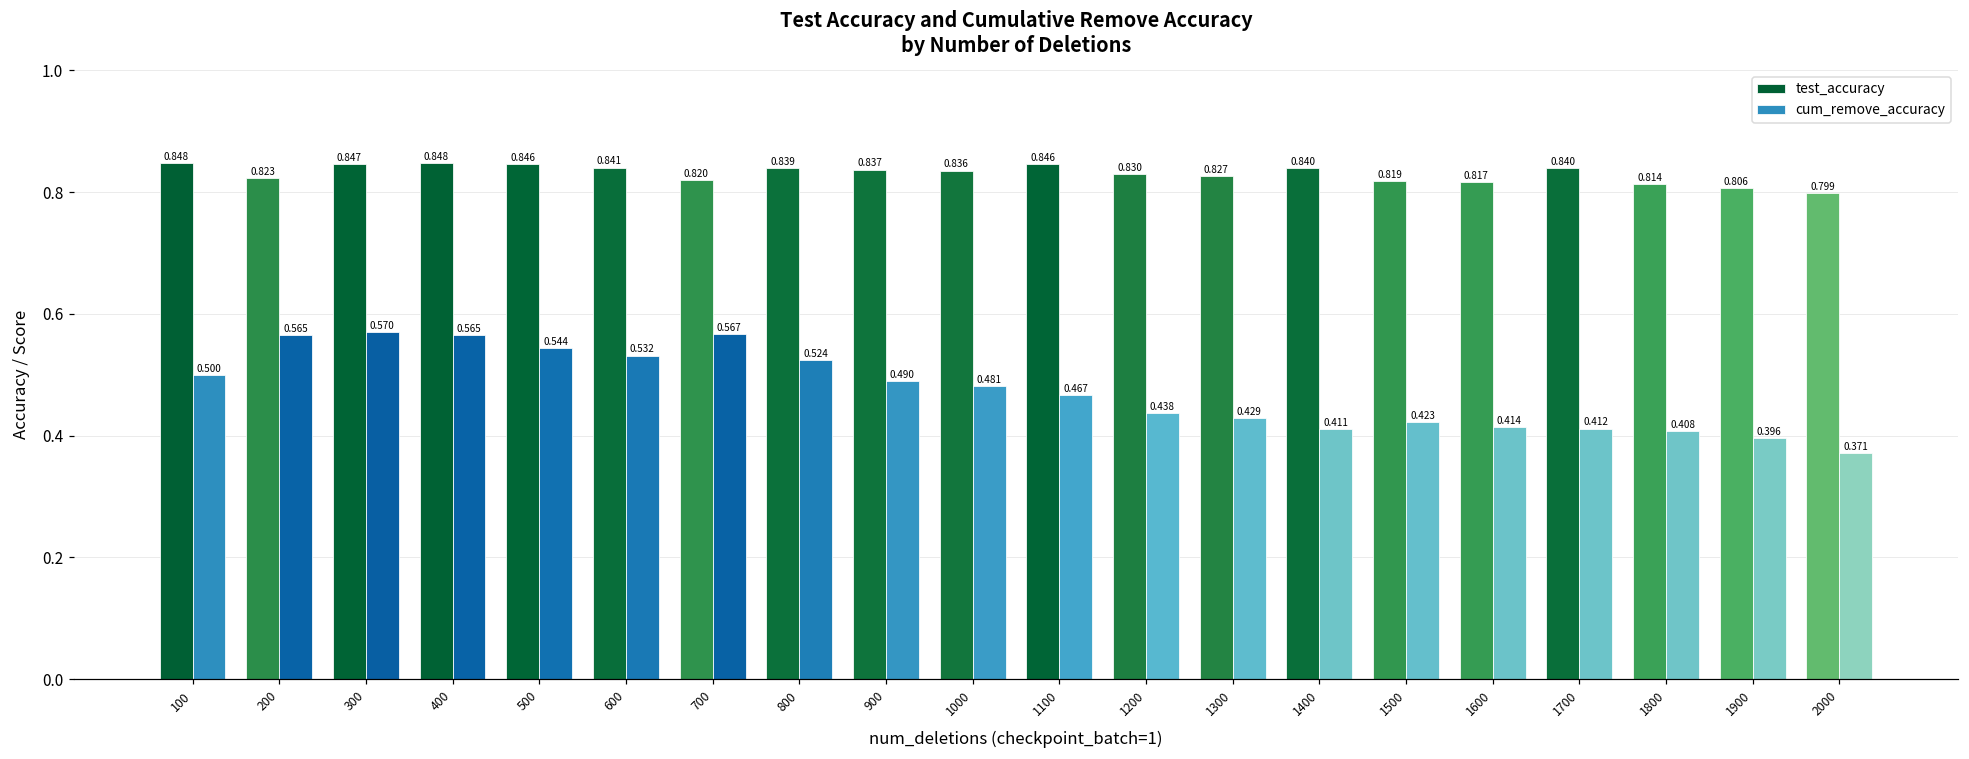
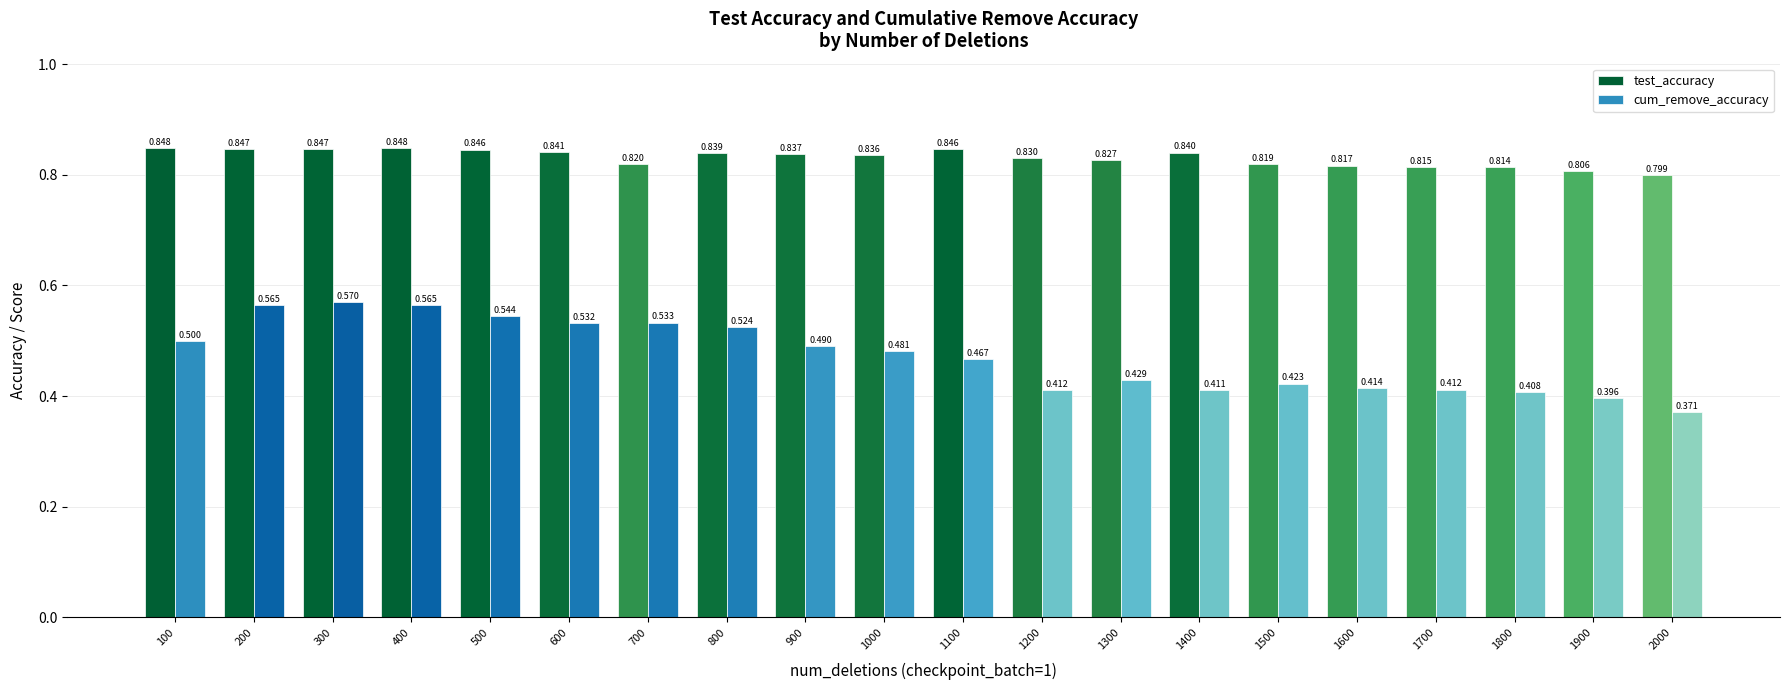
test_accuracy, 200: 0.823 -> 0.847
cum_remove_accuracy, 700: 0.567 -> 0.533
cum_remove_accuracy, 1200: 0.438 -> 0.412
test_accuracy, 1700: 0.840 -> 0.815
